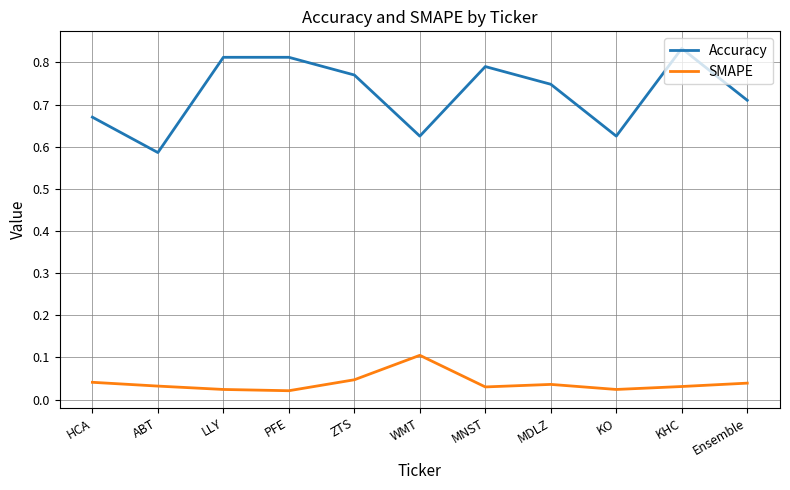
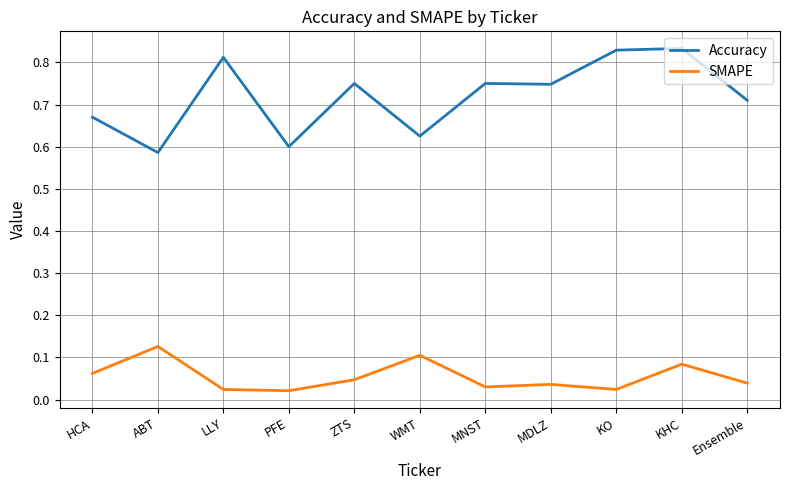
SMAPE, HCA: 0.04 -> 0.06
SMAPE, ABT: 0.03 -> 0.13
Accuracy, PFE: 0.81 -> 0.60
Accuracy, ZTS: 0.77 -> 0.75
Accuracy, MNST: 0.79 -> 0.75
Accuracy, KO: 0.63 -> 0.83
SMAPE, KHC: 0.03 -> 0.08
